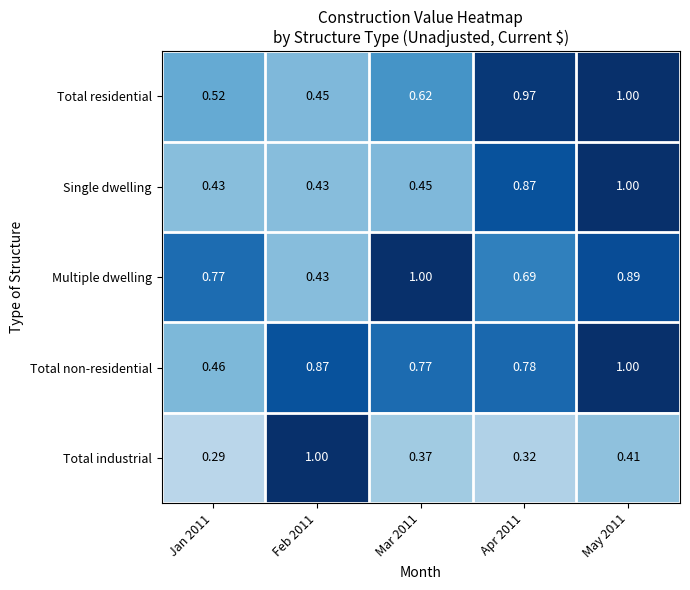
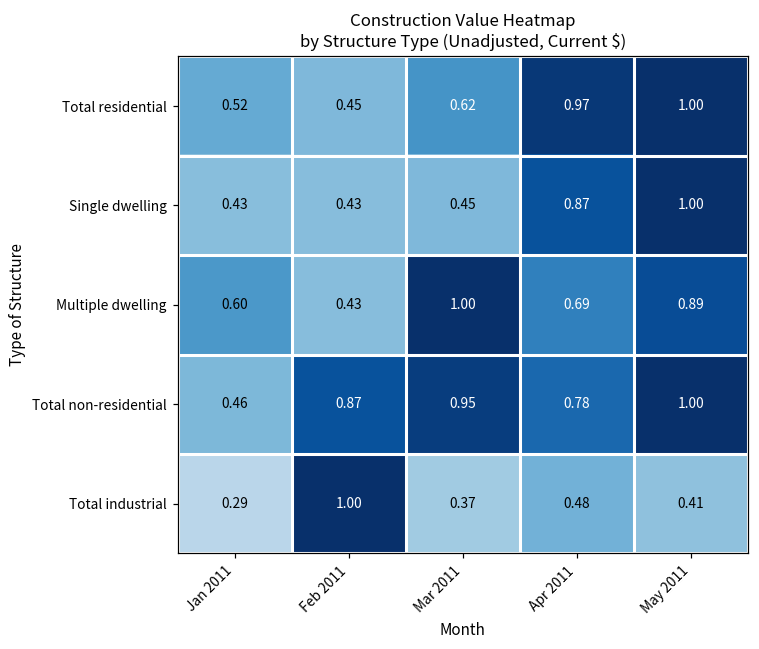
Multiple dwelling, Jan 2011: 0.77 -> 0.60
Total non-residential, Mar 2011: 0.77 -> 0.95
Total industrial, Apr 2011: 0.32 -> 0.48
